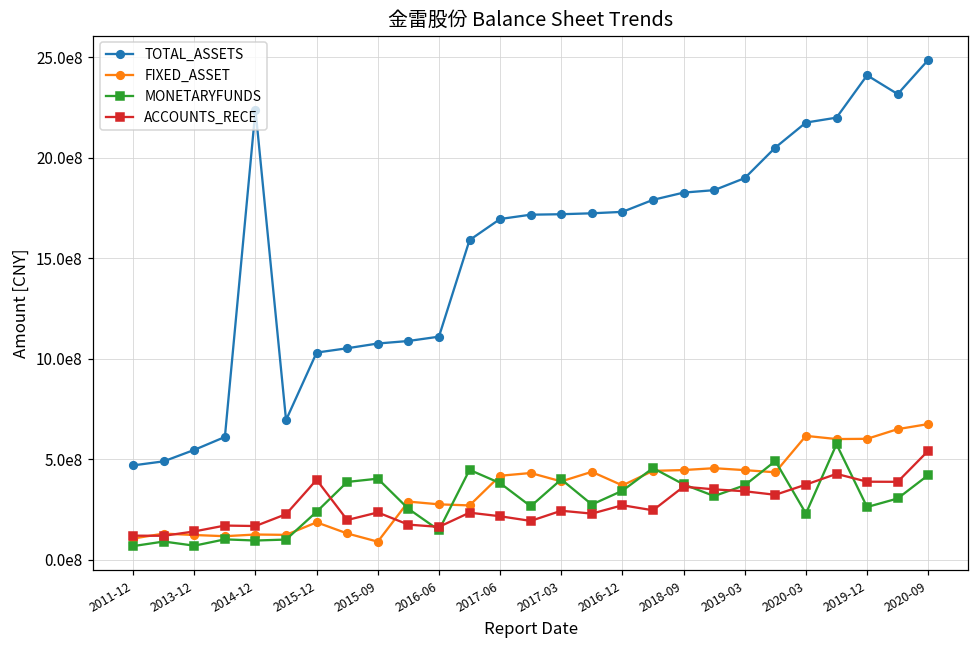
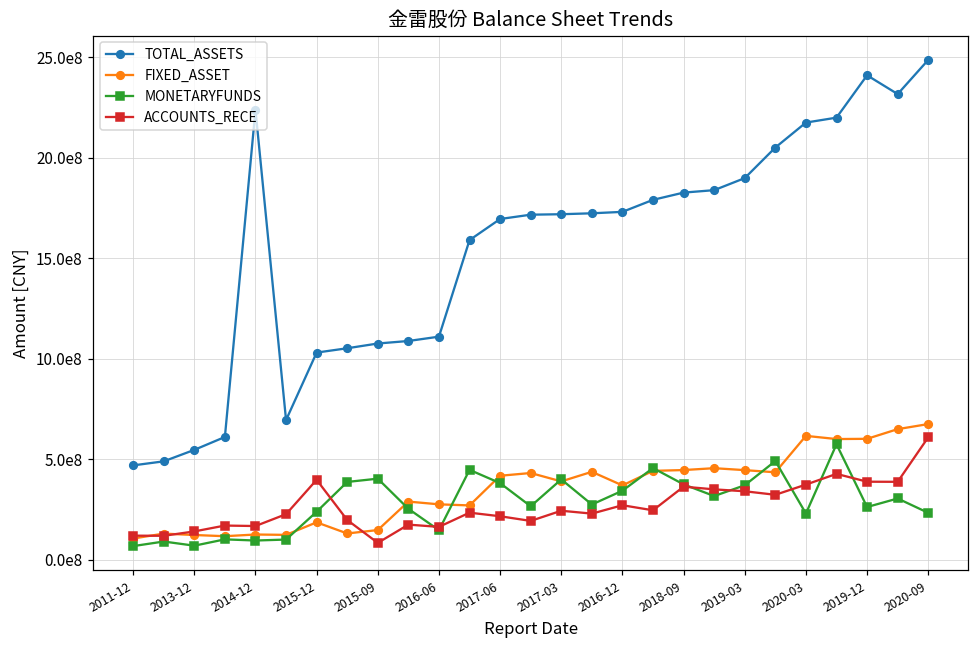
FIXED_ASSET, 2015-09: 90000000 -> 150000000
ACCOUNTS_RECE, 2015-09: 230000000 -> 80000000
MONETARYFUNDS, 2020-09: 420000000 -> 230000000
ACCOUNTS_RECE, 2020-09: 540000000 -> 610000000
